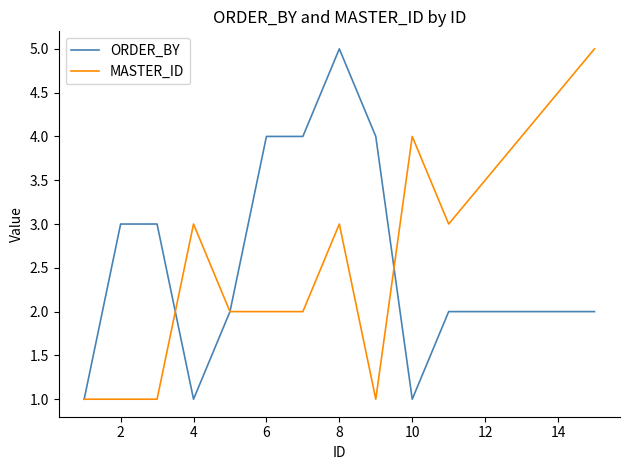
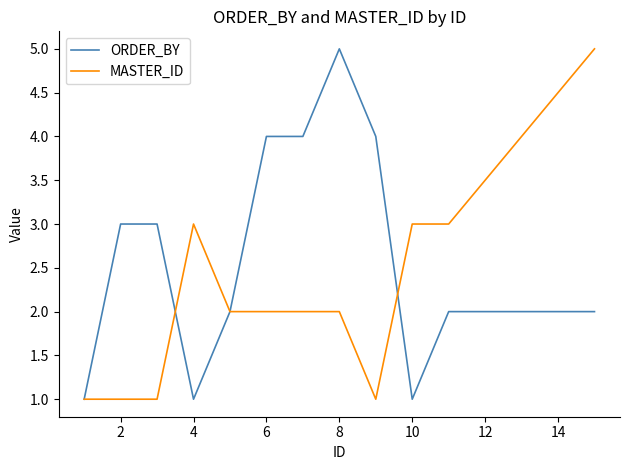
MASTER_ID, 8: 3 -> 2
MASTER_ID, 10: 4 -> 3
